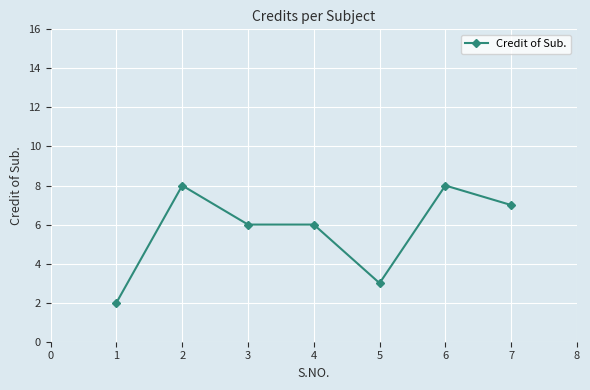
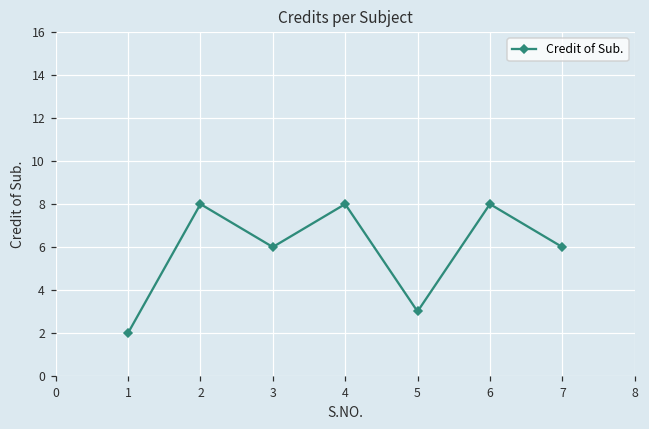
4: 6 -> 8
7: 7 -> 6
